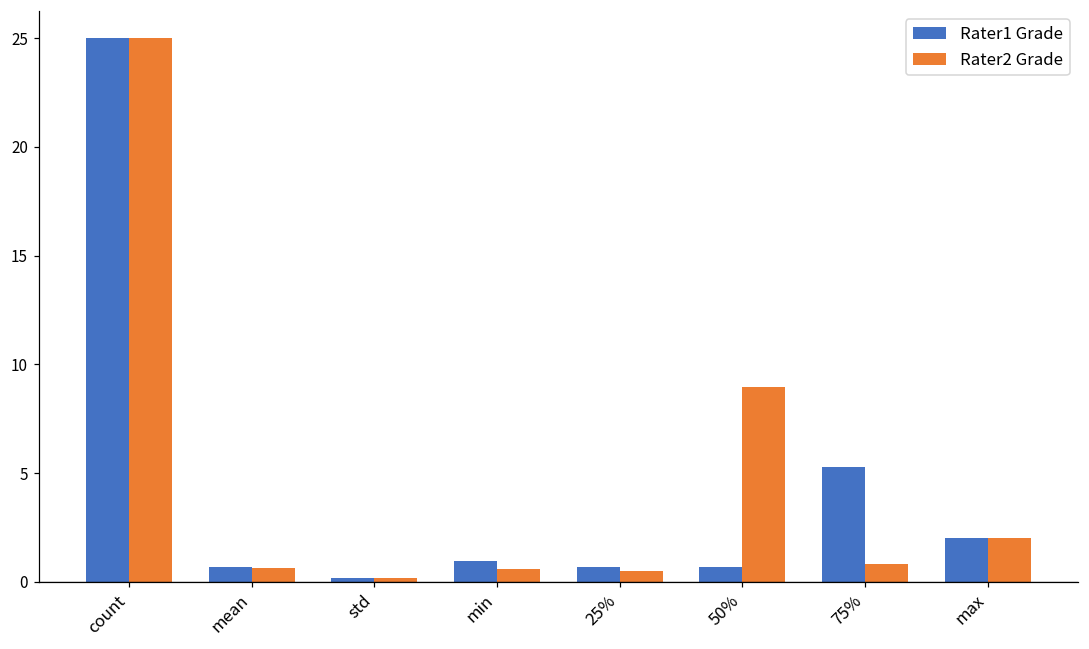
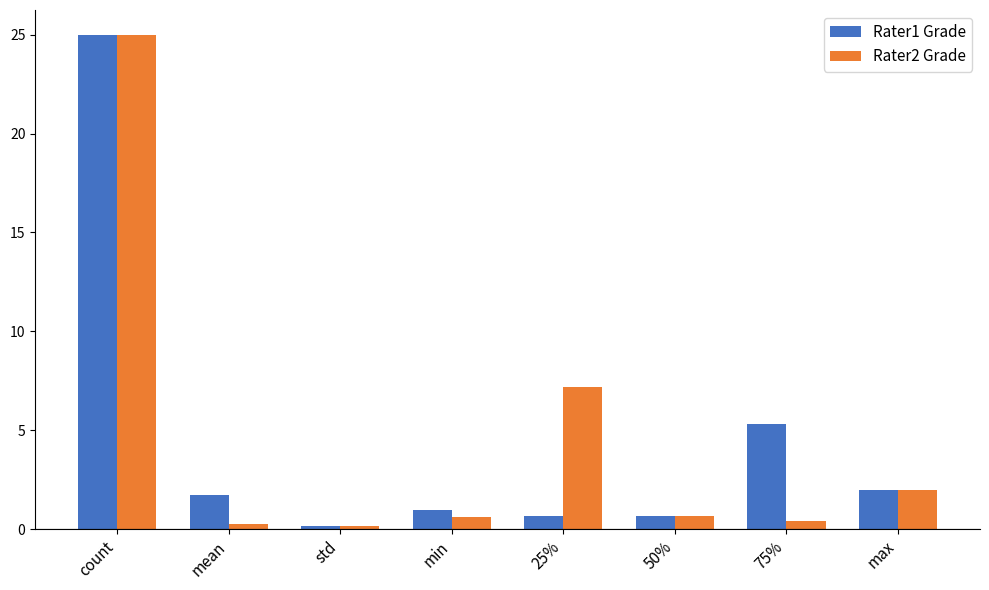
Rater1 Grade, mean: 0.7 -> 1.7
Rater2 Grade, mean: 0.7 -> 0.2
Rater2 Grade, 25%: 0.5 -> 7.2
Rater2 Grade, 50%: 9.0 -> 0.7
Rater2 Grade, 75%: 0.8 -> 0.4
